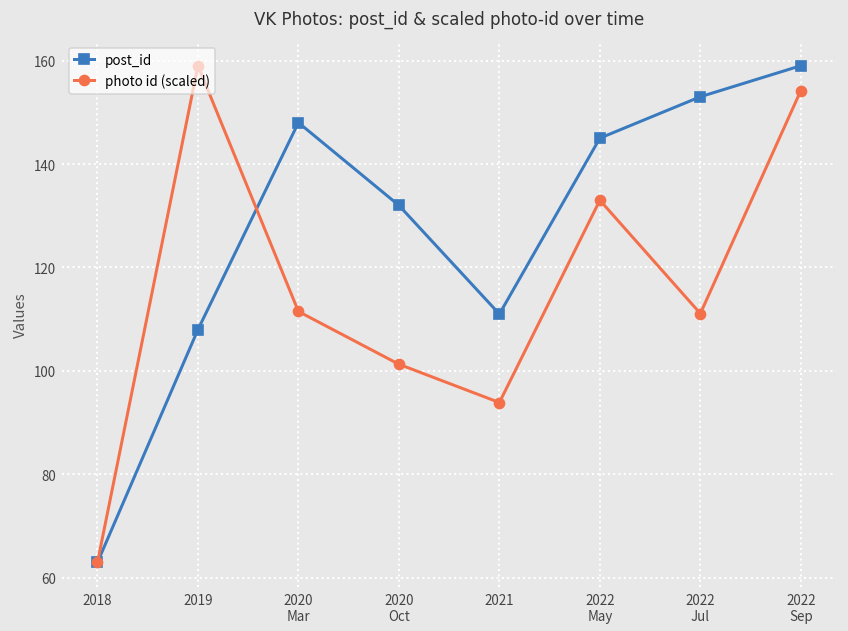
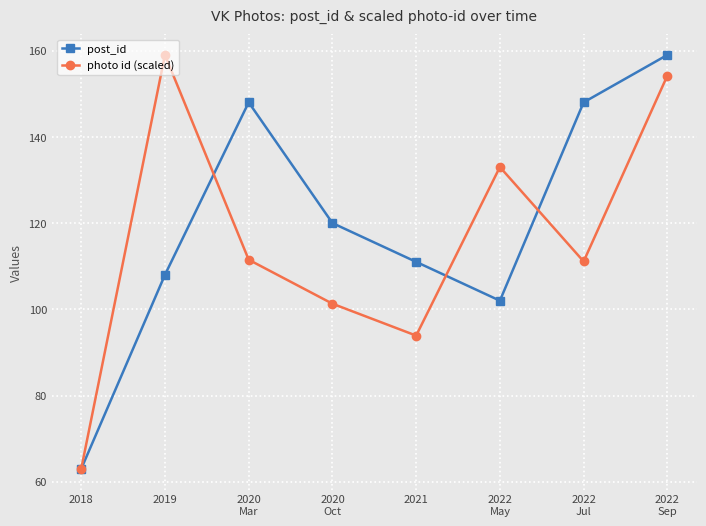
post_id, 2020 Oct: 132 -> 120
post_id, 2022 May: 145 -> 102
post_id, 2022 Jul: 153 -> 148
